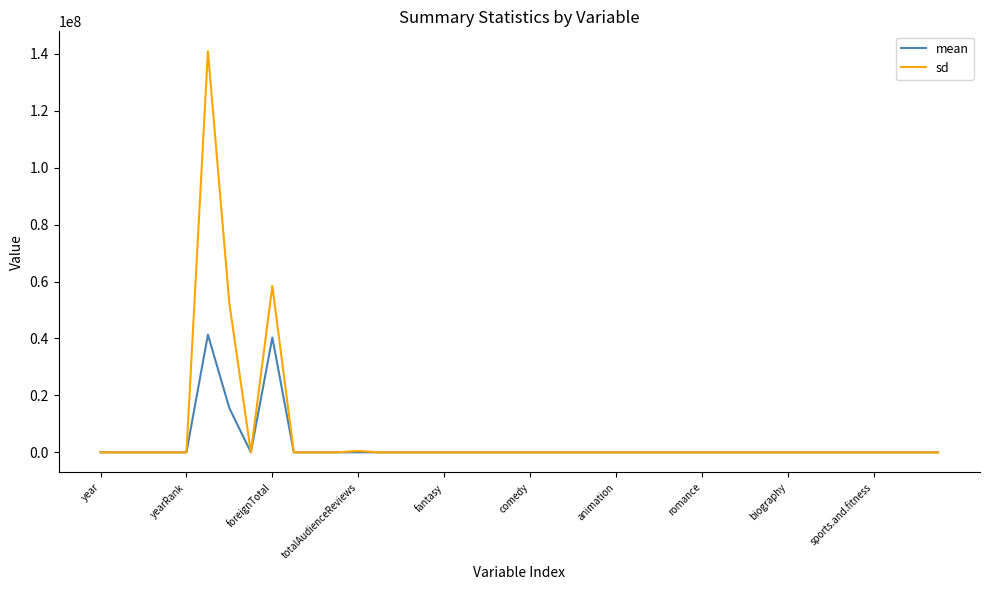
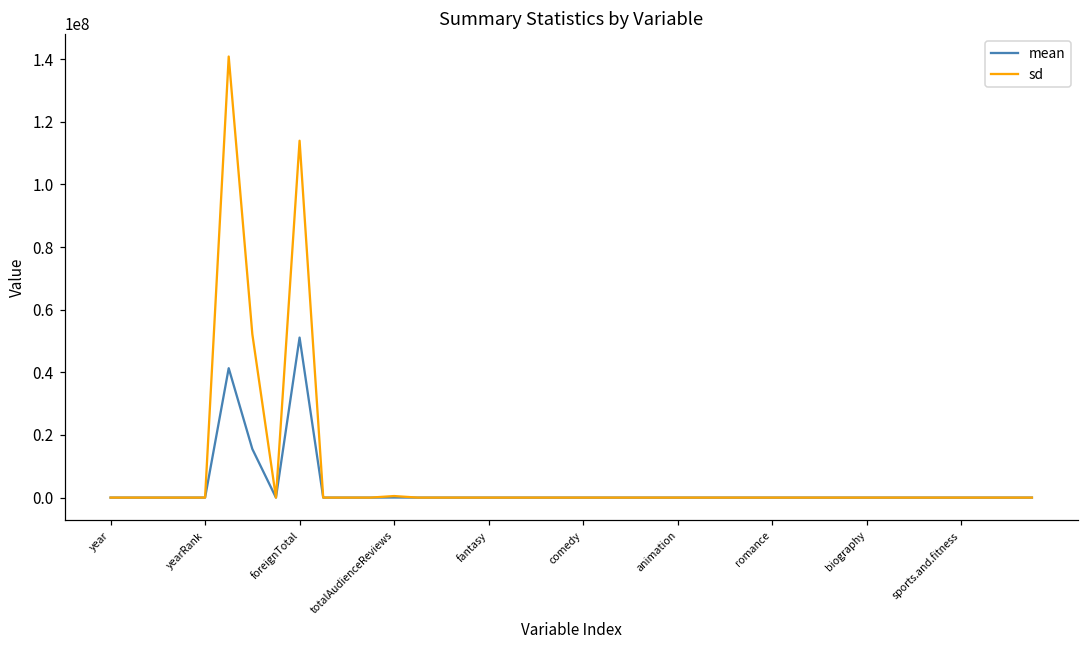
mean, foreignTotal: 40000000 -> 51000000
sd, foreignTotal: 58000000 -> 114000000
